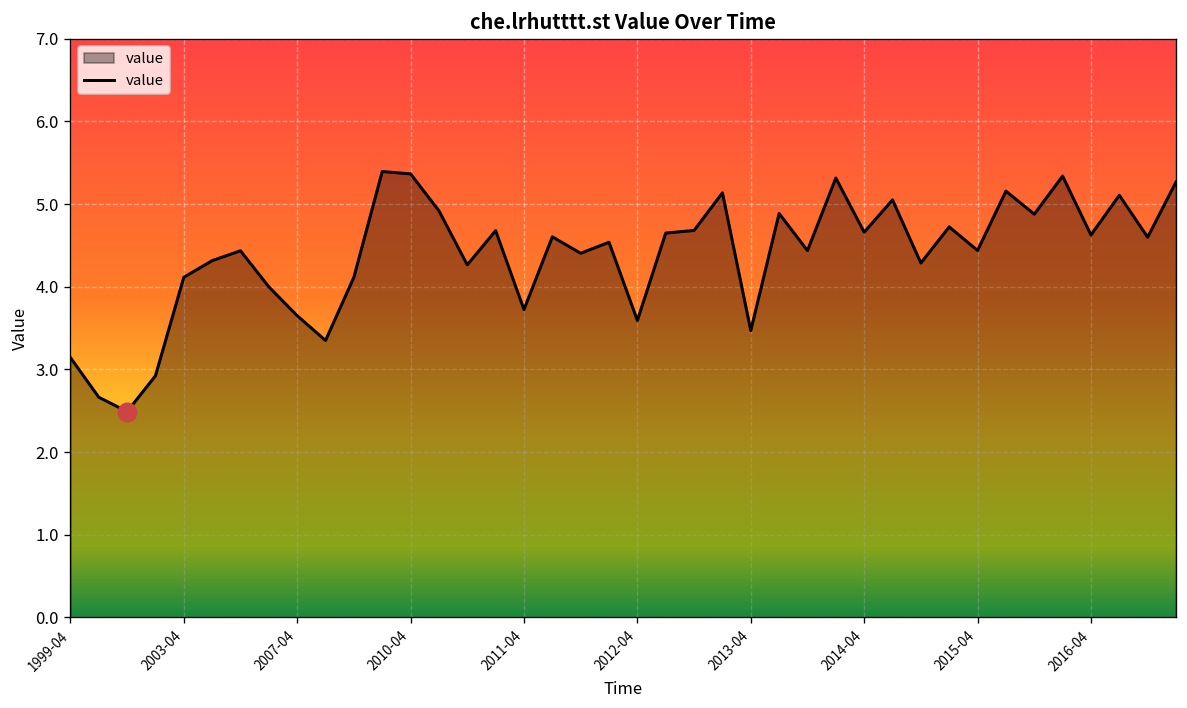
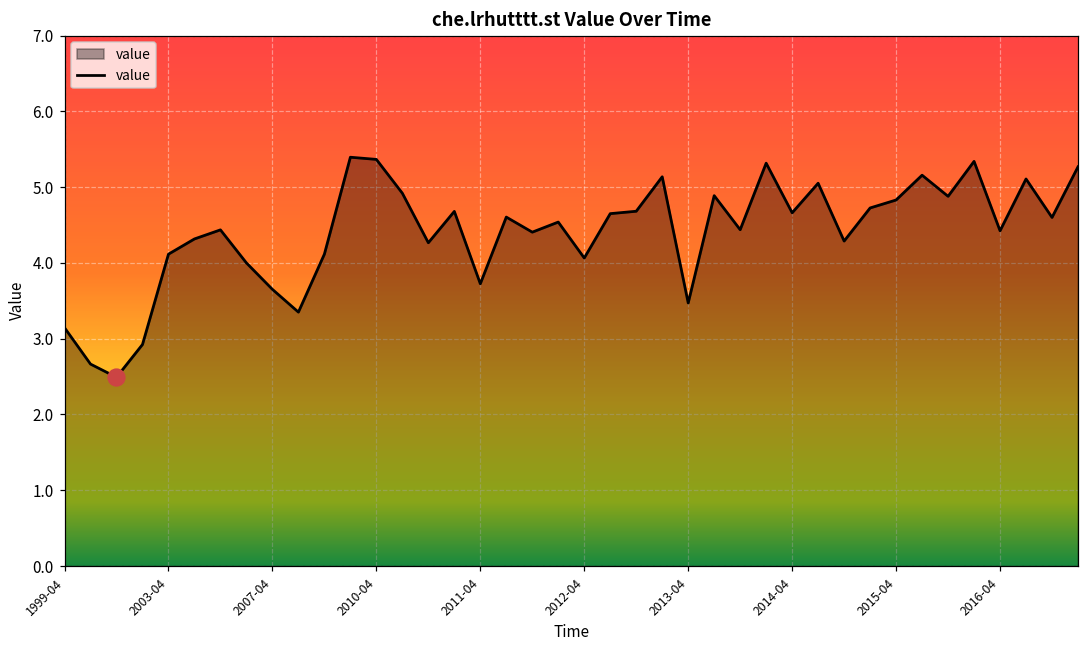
value, 2012-04: 3.6 -> 4.1
value, 2015-04: 4.4 -> 4.8
value, 2016-04: 4.6 -> 4.4
